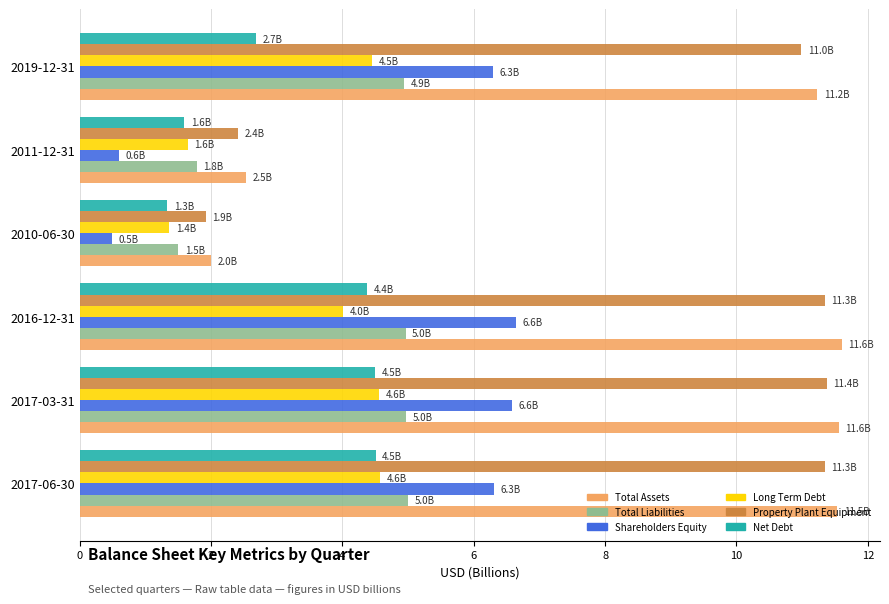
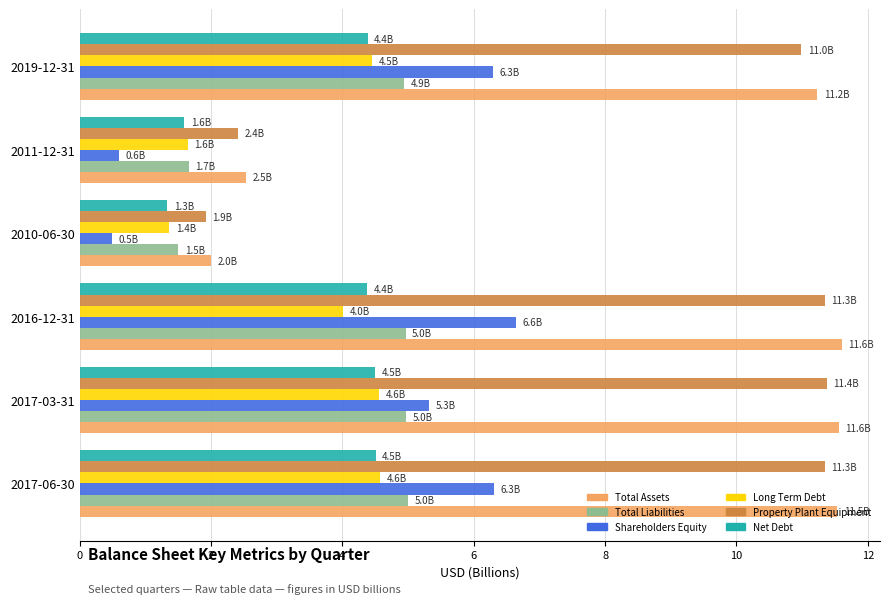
Net Debt, 2019-12-31: 2.7B -> 4.4B
Total Liabilities, 2011-12-31: 1.8B -> 1.7B
Shareholders Equity, 2017-03-31: 6.6B -> 5.3B
